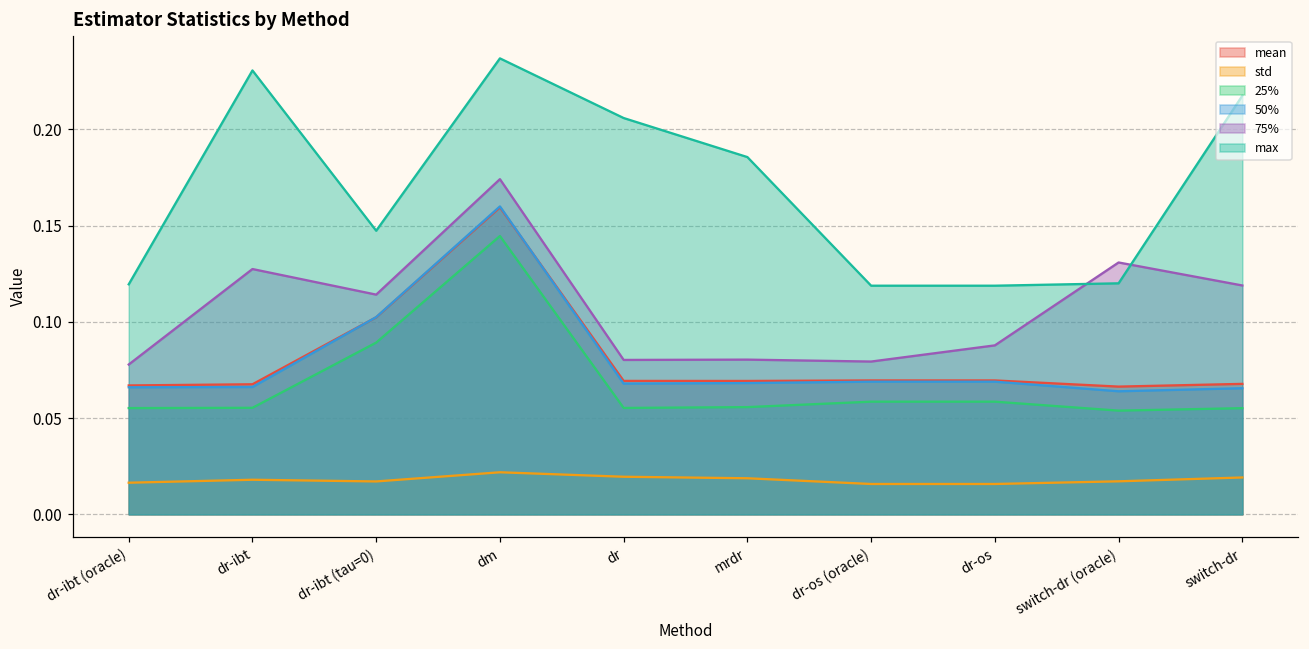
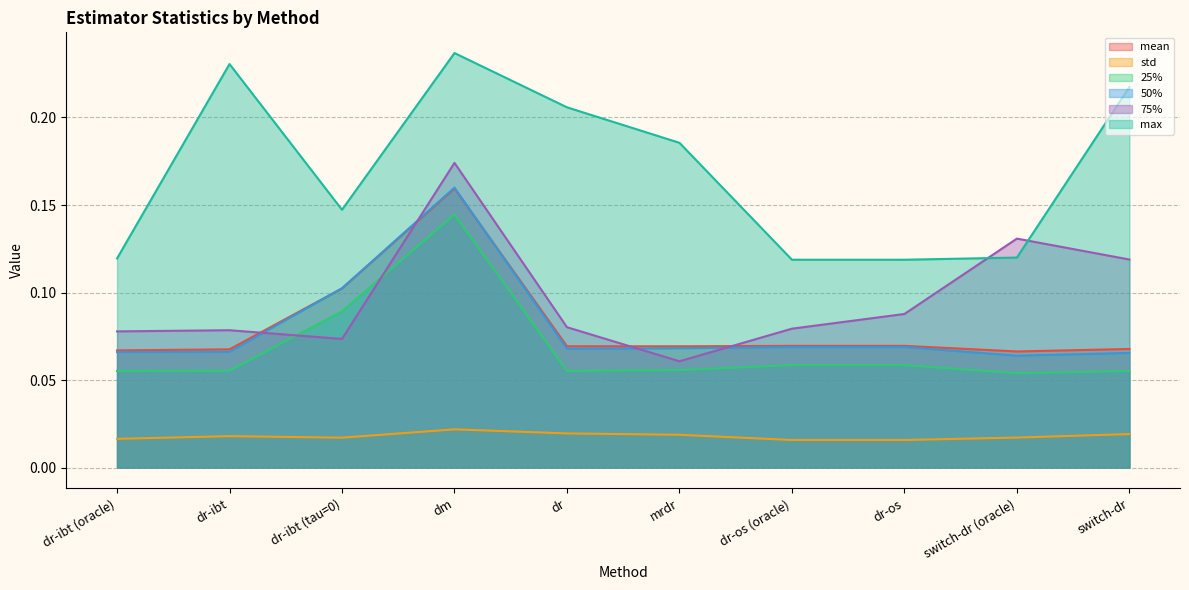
75%, dr-ibt: 0.127 -> 0.078
75%, dr-ibt (tau=0): 0.114 -> 0.073
75%, mrdr: 0.080 -> 0.061
